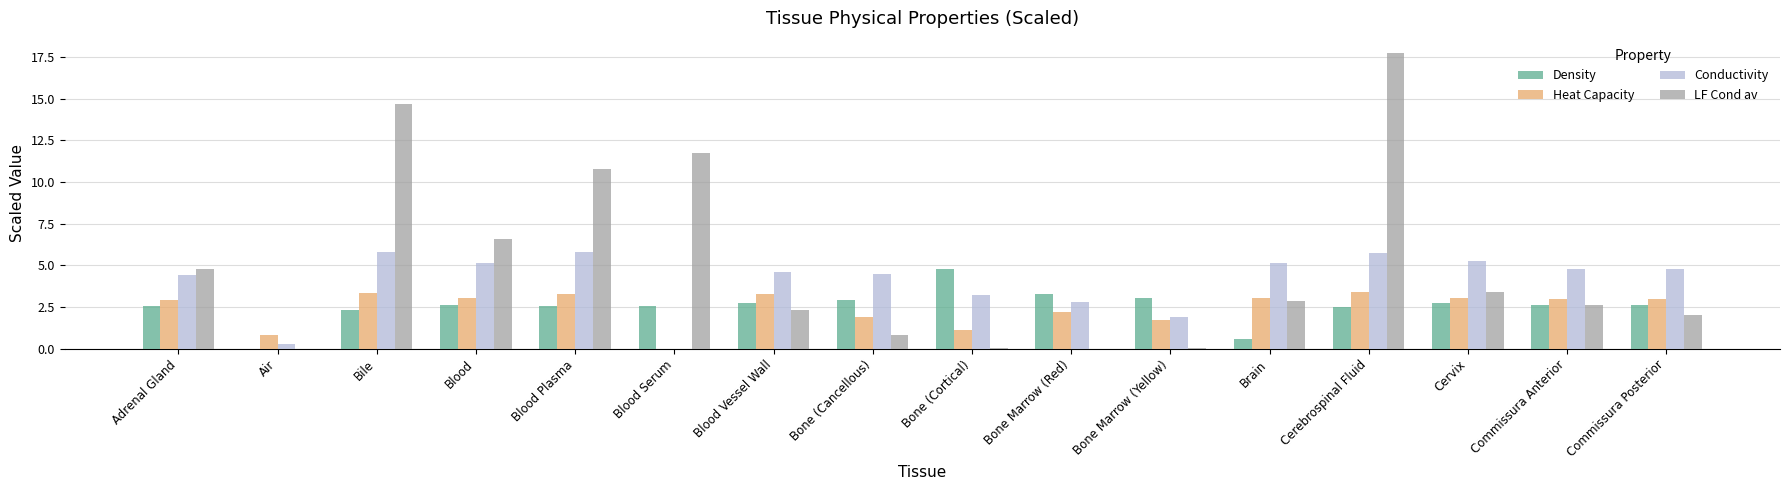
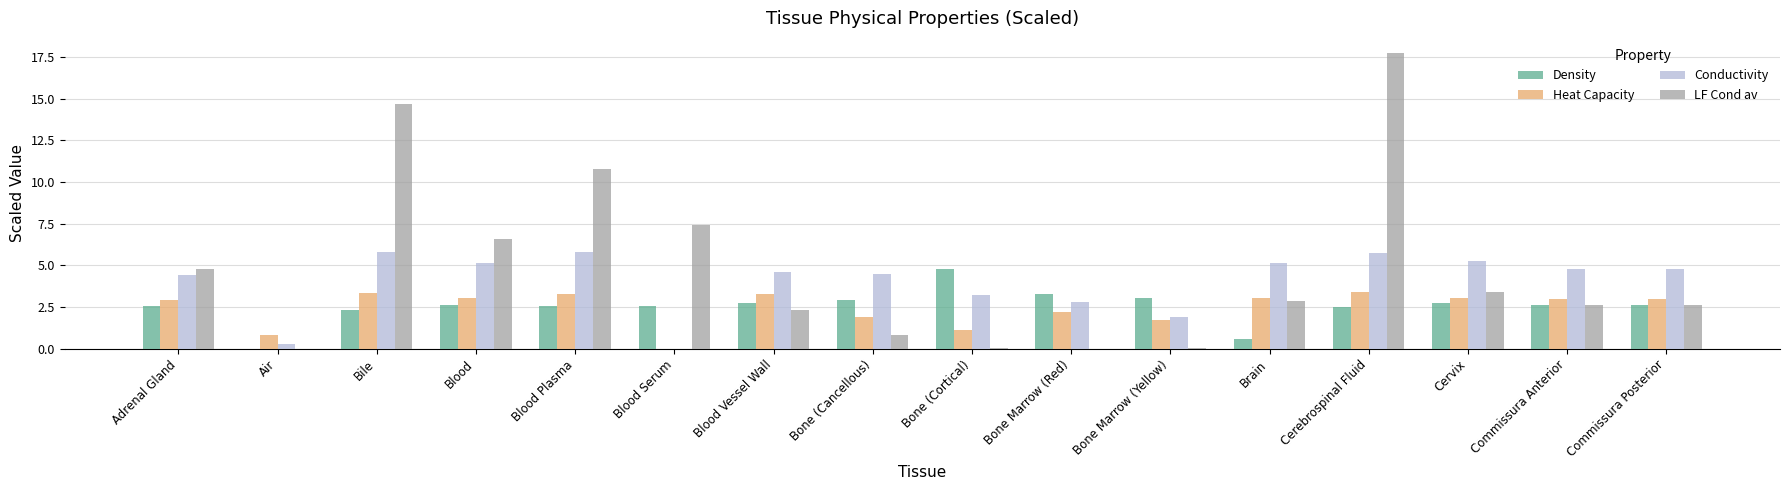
LF Cond av, Blood Serum: 11.8 -> 7.4
LF Cond av, Commissura Posterior: 2.0 -> 2.7
